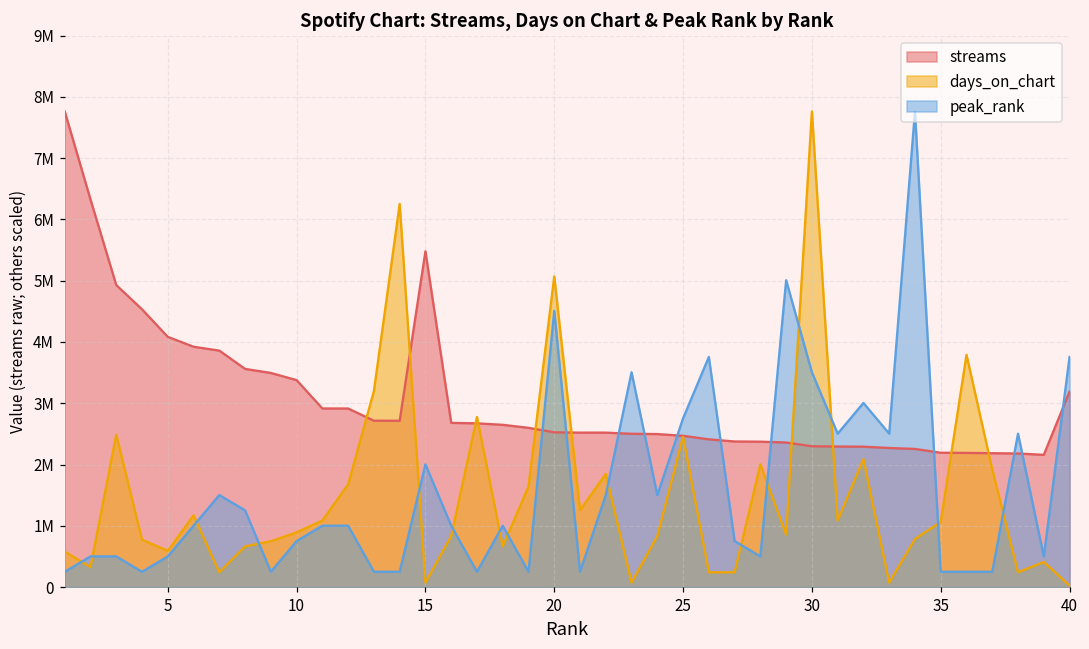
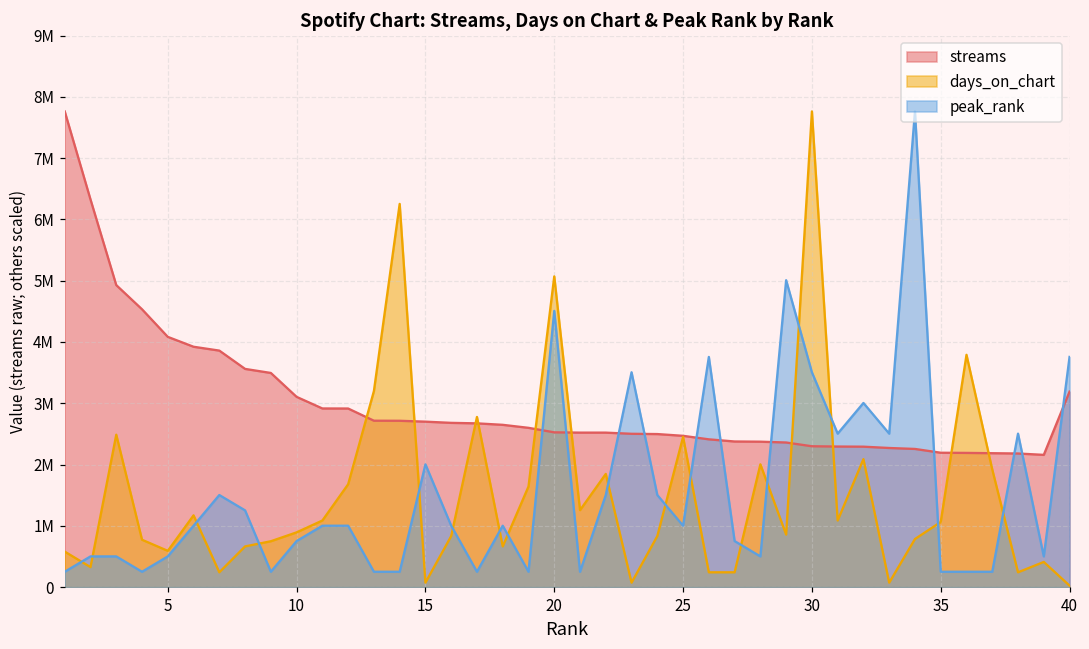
streams, 10: 3400000 -> 3100000
streams, 15: 5500000 -> 2700000
peak_rank, 25: 2800000 -> 1000000
